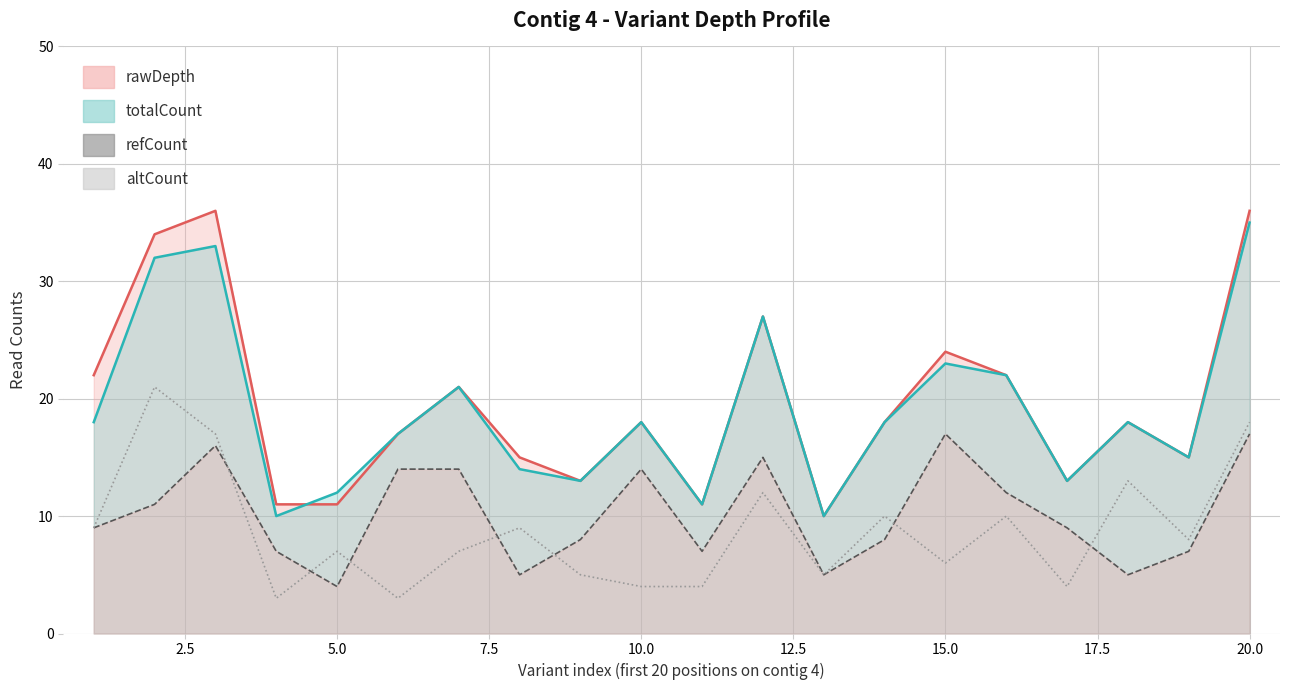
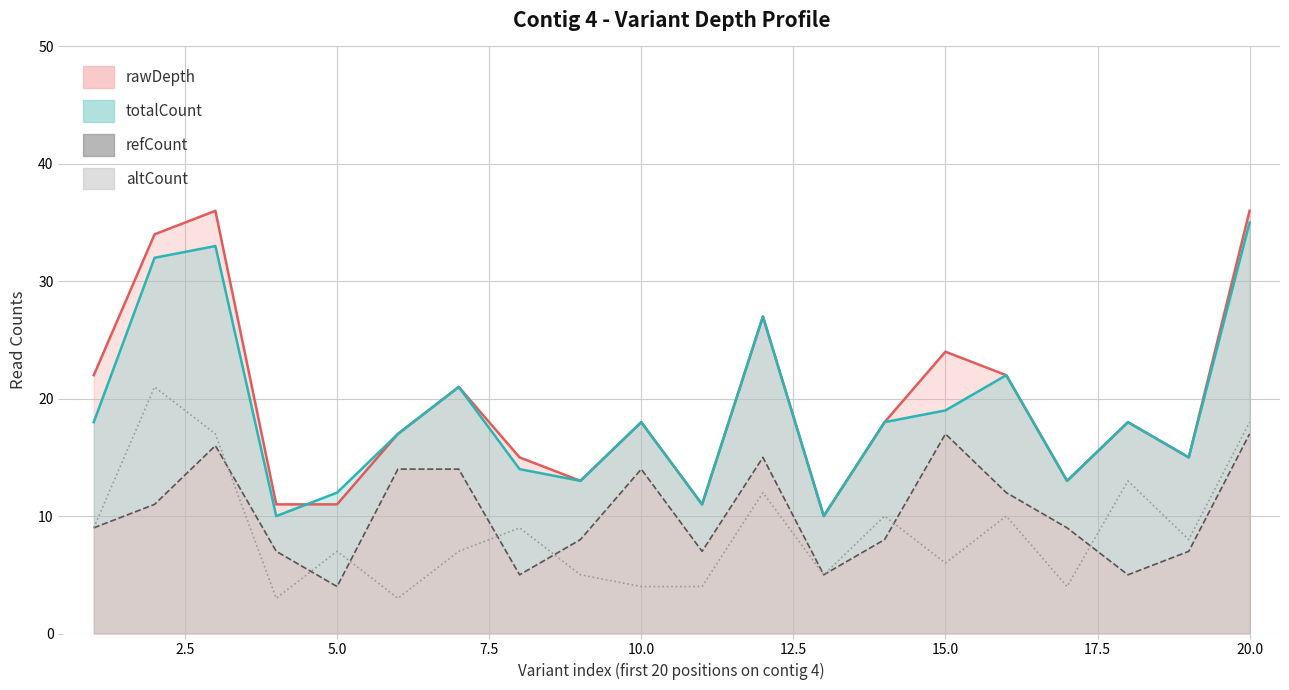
totalCount, 15.0: 23 -> 19
